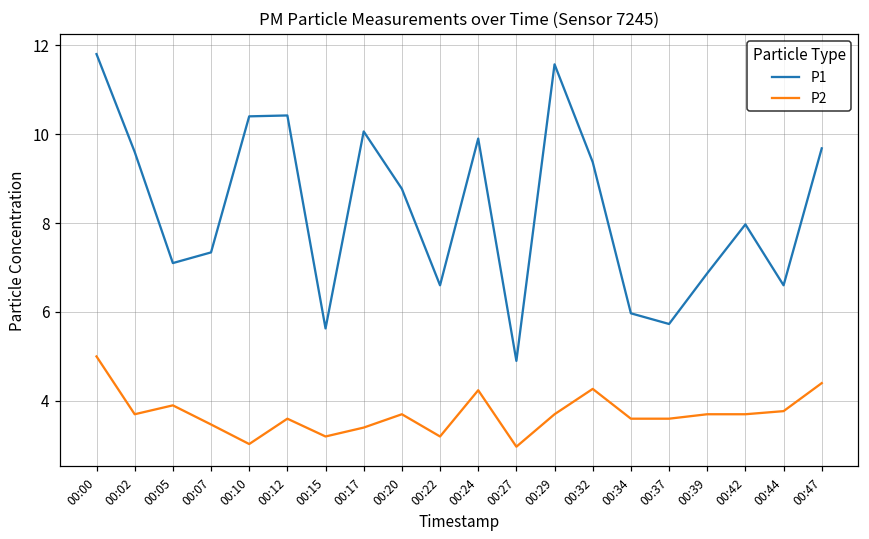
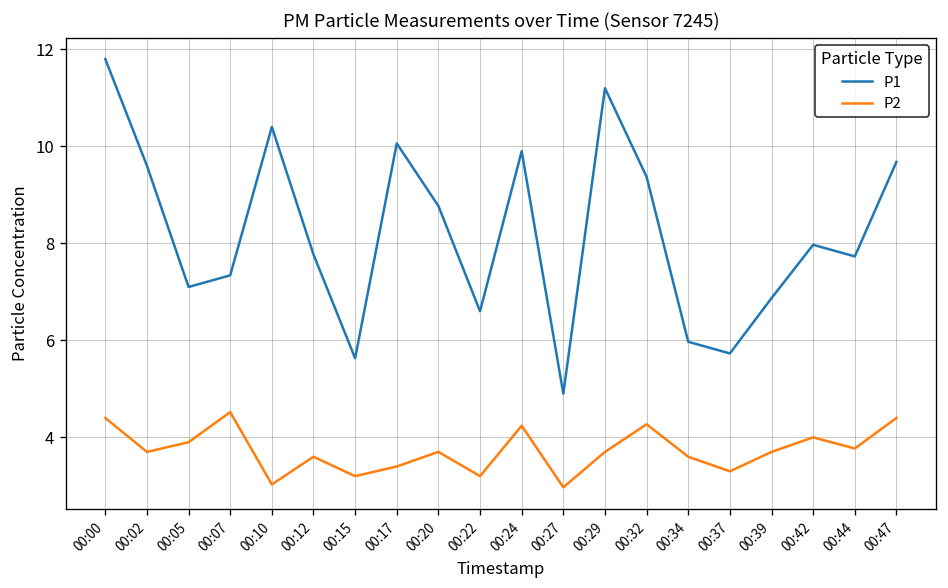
P2, 00:00: 5.0 -> 4.4
P2, 00:07: 3.5 -> 4.5
P1, 00:12: 10.4 -> 7.8
P1, 00:29: 11.6 -> 11.2
P2, 00:37: 3.6 -> 3.3
P2, 00:42: 3.7 -> 4.0
P1, 00:44: 6.6 -> 7.7
